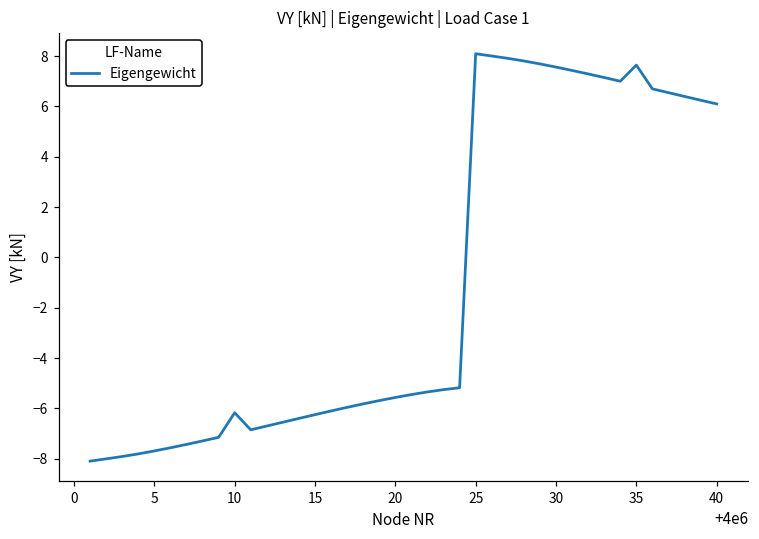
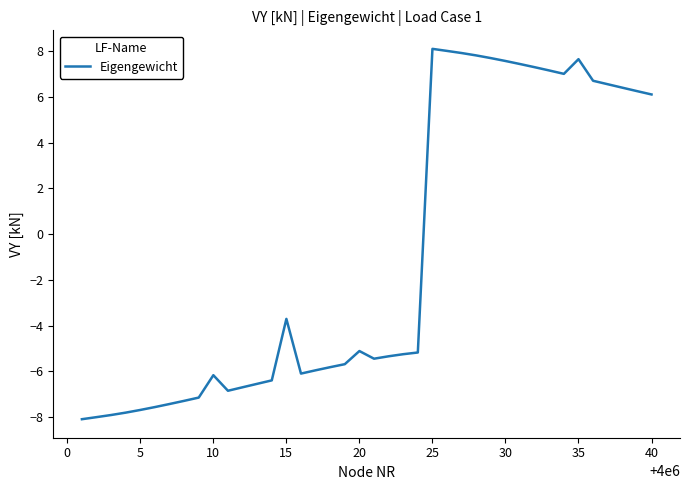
15: -6.2 -> -3.7
20: -5.6 -> -5.1
